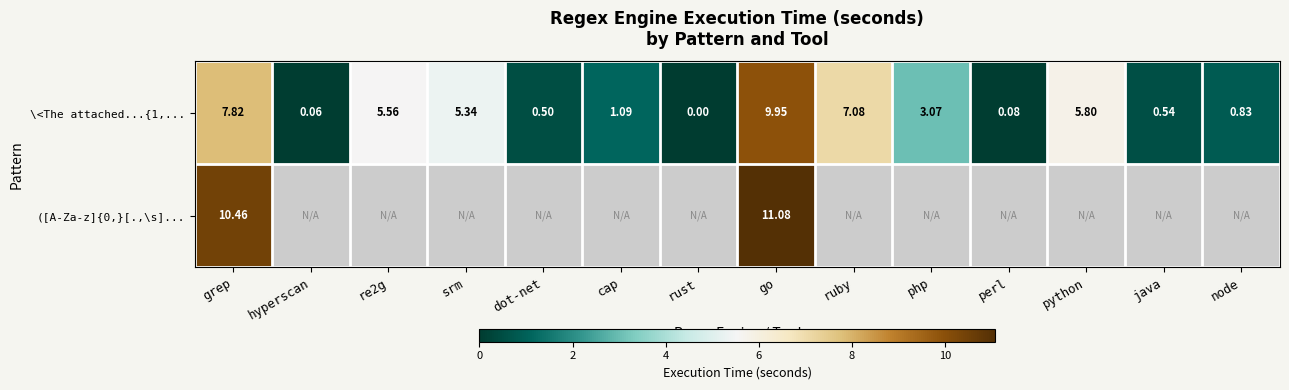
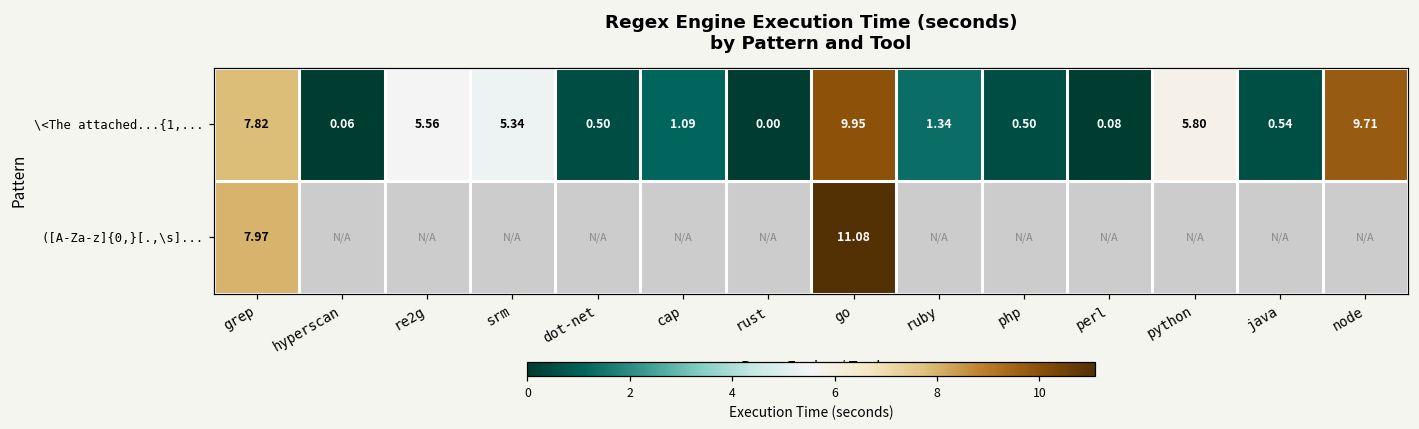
\<The attached...{1,..., ruby: 7.08 -> 1.34
\<The attached...{1,..., php: 3.07 -> 0.50
\<The attached...{1,..., node: 0.83 -> 9.71
([A-Za-z]{0,}[.,\s]..., grep: 10.46 -> 7.97
